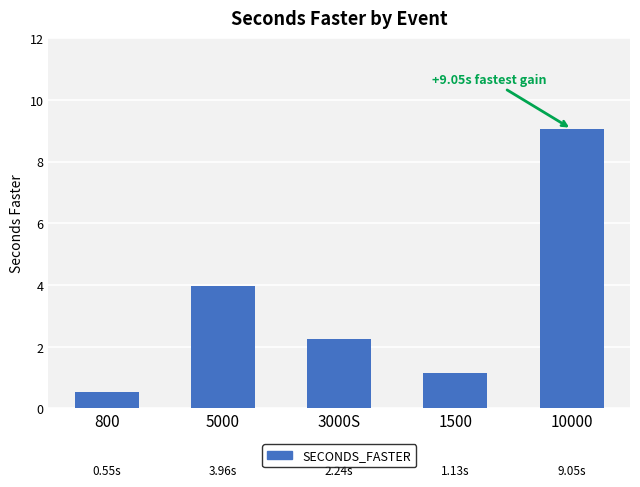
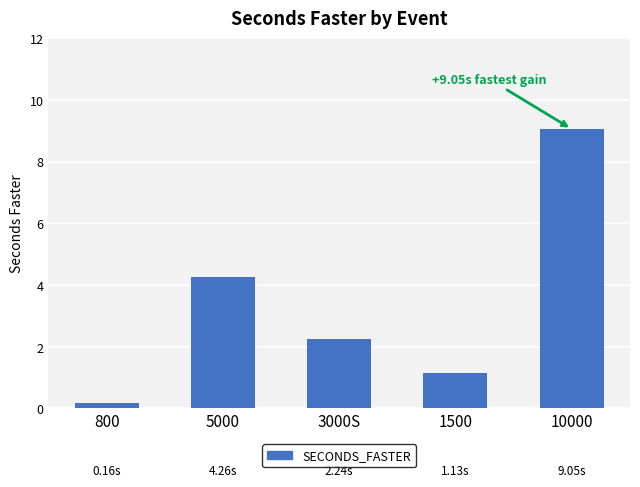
800: 0.55s -> 0.16s
5000: 3.96s -> 4.26s
